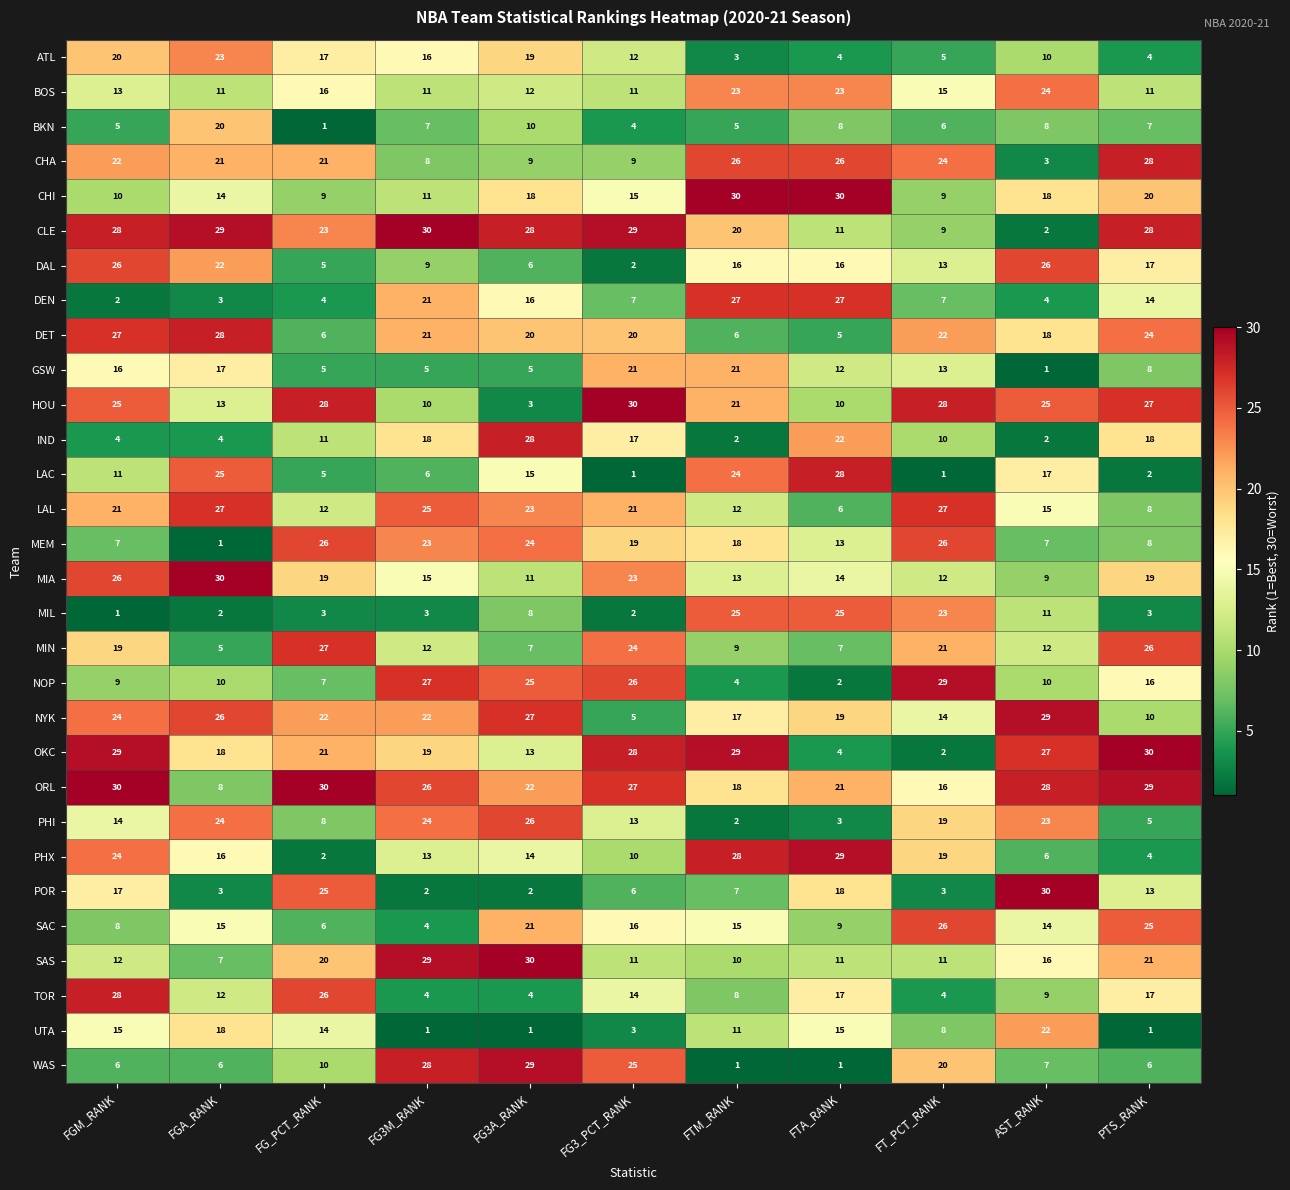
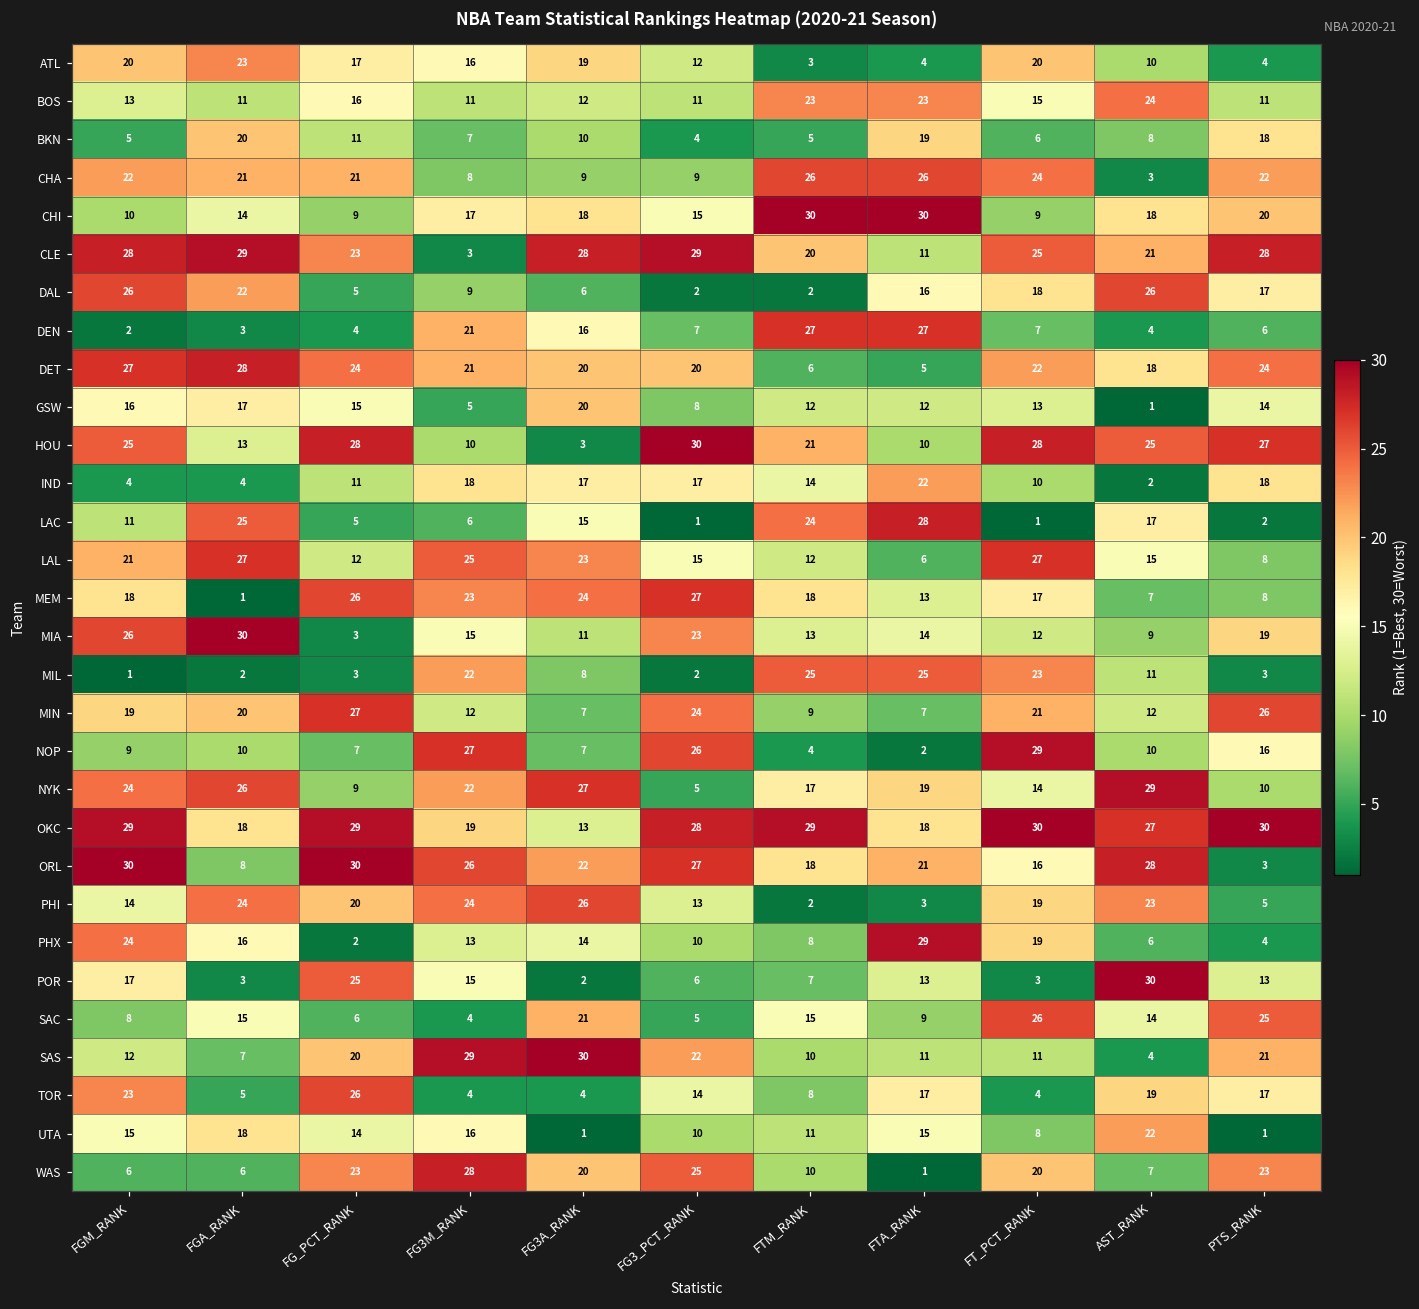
ATL, FT_PCT_RANK: 5 -> 20
BKN, FG_PCT_RANK: 1 -> 11
BKN, FTA_RANK: 8 -> 19
BKN, PTS_RANK: 7 -> 18
CHA, PTS_RANK: 28 -> 22
CHI, FG3M_RANK: 11 -> 17
CLE, FG3M_RANK: 30 -> 3
CLE, FT_PCT_RANK: 9 -> 25
CLE, AST_RANK: 2 -> 21
DAL, FTM_RANK: 16 -> 2
DAL, FT_PCT_RANK: 13 -> 18
DEN, PTS_RANK: 14 -> 6
DET, FG_PCT_RANK: 6 -> 24
GSW, FG_PCT_RANK: 5 -> 15
GSW, FG3A_RANK: 5 -> 20
GSW, FG3_PCT_RANK: 21 -> 8
GSW, FTM_RANK: 21 -> 12
GSW, PTS_RANK: 8 -> 14
IND, FG3A_RANK: 28 -> 17
IND, FTM_RANK: 2 -> 14
LAL, FG3_PCT_RANK: 21 -> 15
MEM, FGM_RANK: 7 -> 18
MEM, FG3_PCT_RANK: 19 -> 27
MEM, FT_PCT_RANK: 26 -> 17
MIA, FG_PCT_RANK: 19 -> 3
MIL, FG3M_RANK: 3 -> 22
MIN, FGA_RANK: 5 -> 20
NOP, FG3A_RANK: 25 -> 7
NYK, FG_PCT_RANK: 22 -> 9
OKC, FG_PCT_RANK: 21 -> 29
OKC, FTA_RANK: 4 -> 18
OKC, FT_PCT_RANK: 2 -> 30
ORL, PTS_RANK: 29 -> 3
PHI, FG_PCT_RANK: 8 -> 20
PHX, FTM_RANK: 28 -> 8
POR, FG3M_RANK: 2 -> 15
POR, FTA_RANK: 18 -> 13
SAC, FG3_PCT_RANK: 16 -> 5
SAS, FG3_PCT_RANK: 11 -> 22
SAS, AST_RANK: 16 -> 4
TOR, FGM_RANK: 28 -> 23
TOR, FGA_RANK: 12 -> 5
TOR, AST_RANK: 9 -> 19
UTA, FG3M_RANK: 1 -> 16
UTA, FG3_PCT_RANK: 3 -> 10
WAS, FG_PCT_RANK: 10 -> 23
WAS, FG3A_RANK: 29 -> 20
WAS, FTM_RANK: 1 -> 10
WAS, PTS_RANK: 6 -> 23
